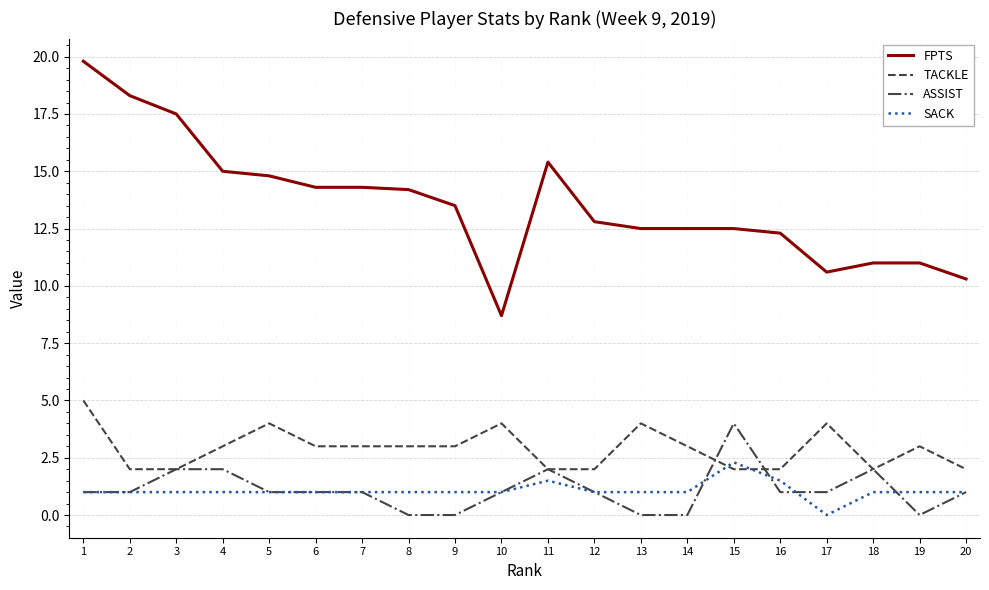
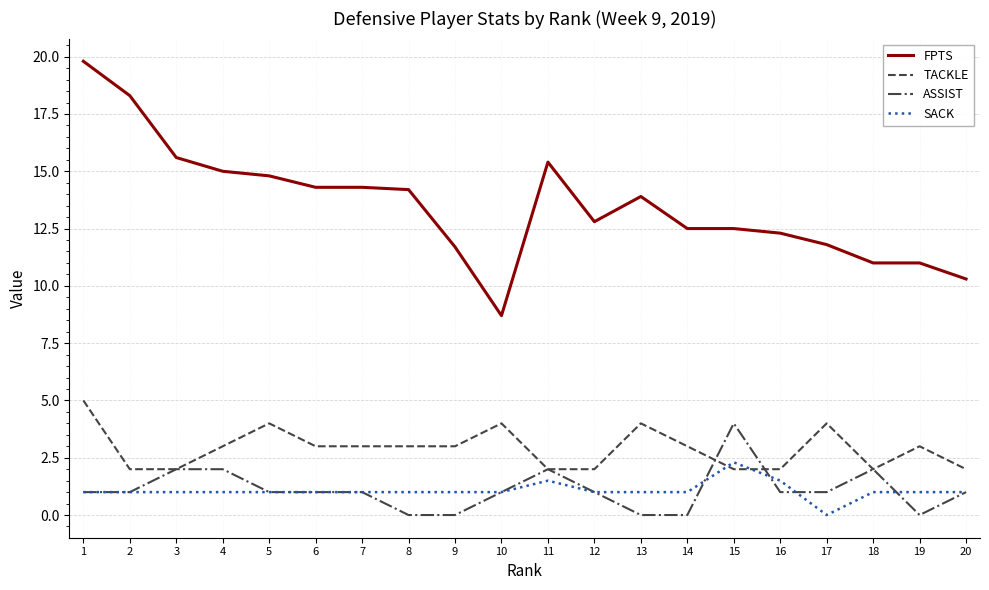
FPTS, 3: 17.5 -> 15.6
FPTS, 9: 13.5 -> 11.7
FPTS, 13: 12.5 -> 13.9
FPTS, 17: 10.6 -> 11.8
